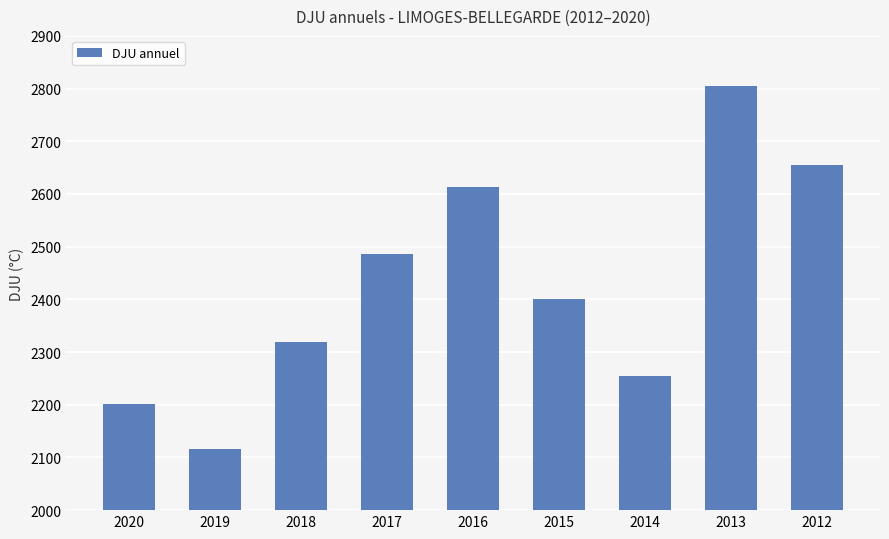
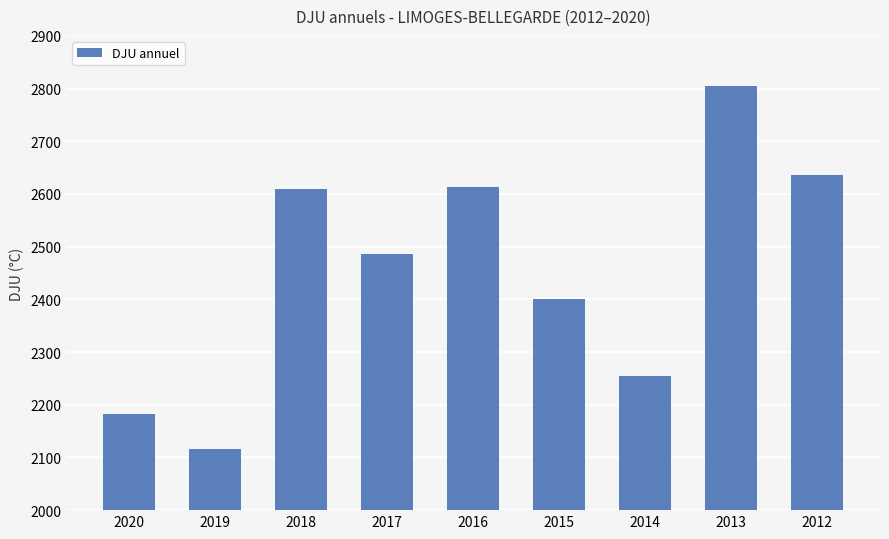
2020: 2200 -> 2180
2018: 2320 -> 2610
2012: 2660 -> 2640
